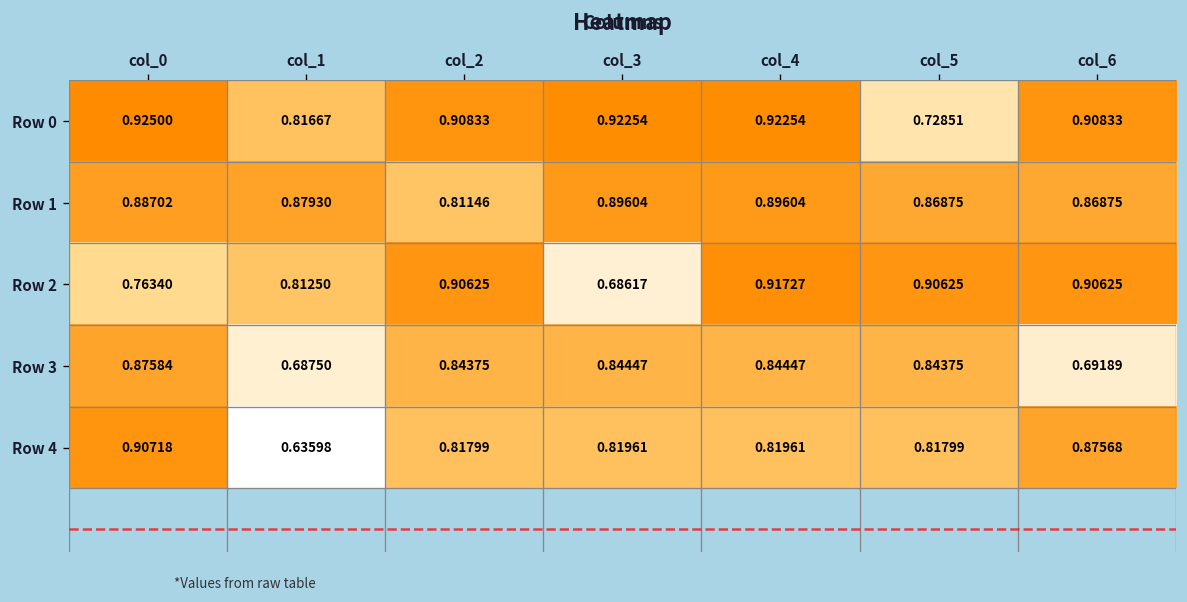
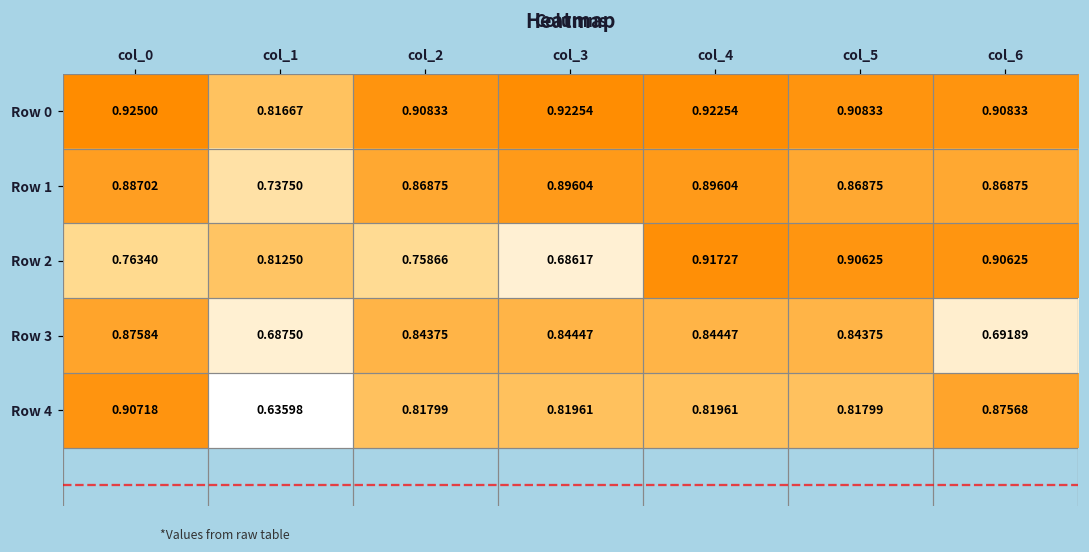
Row 0, col_5: 0.72851 -> 0.90833
Row 1, col_1: 0.87930 -> 0.73750
Row 1, col_2: 0.81146 -> 0.86875
Row 2, col_2: 0.90625 -> 0.75866
